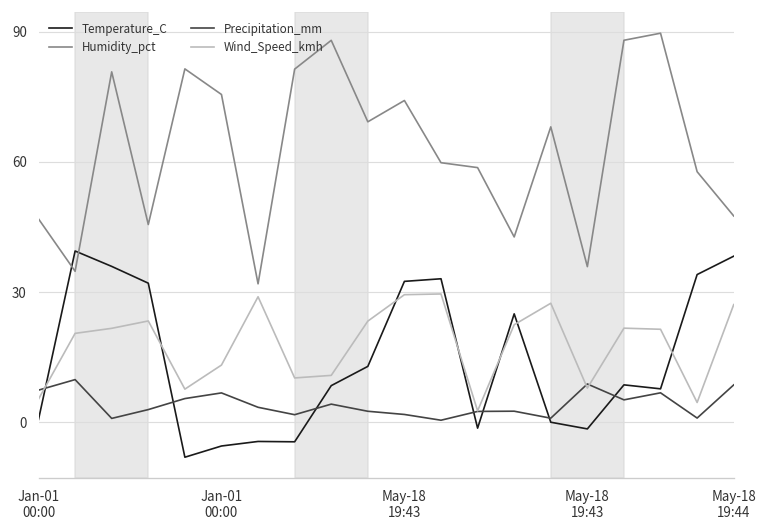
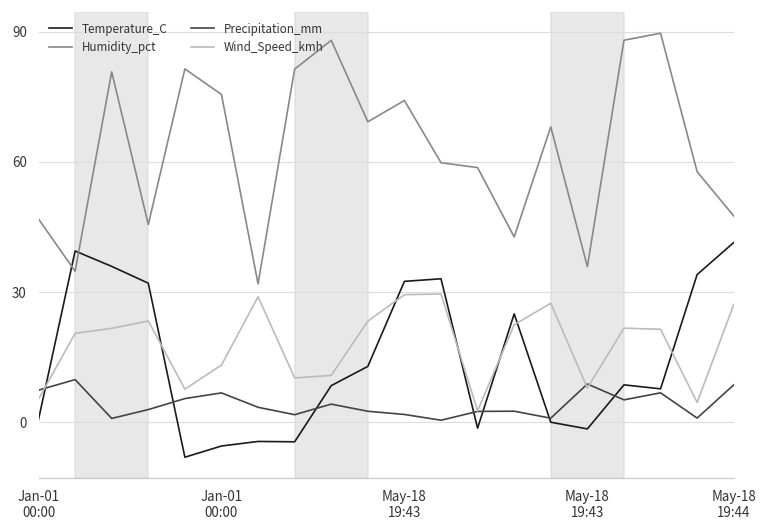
Temperature_C, May-18 19:44: 38 -> 41
